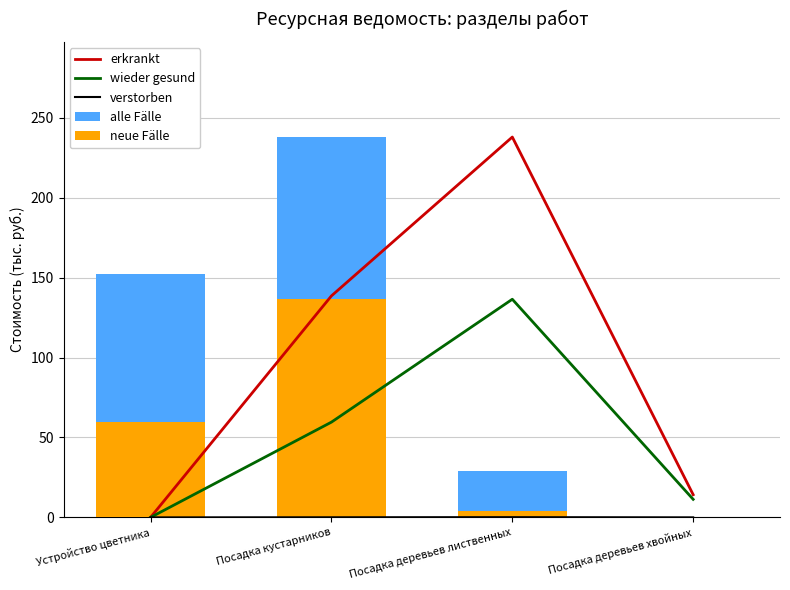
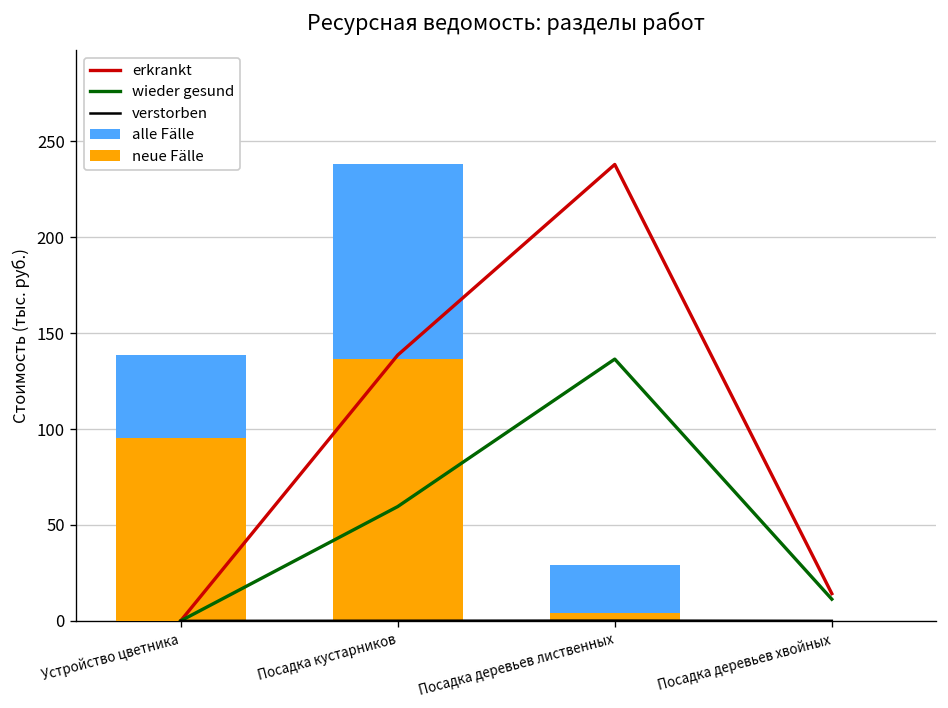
alle Fälle, Устройство цветника: 152 -> 139
neue Fälle, Устройство цветника: 60 -> 96
